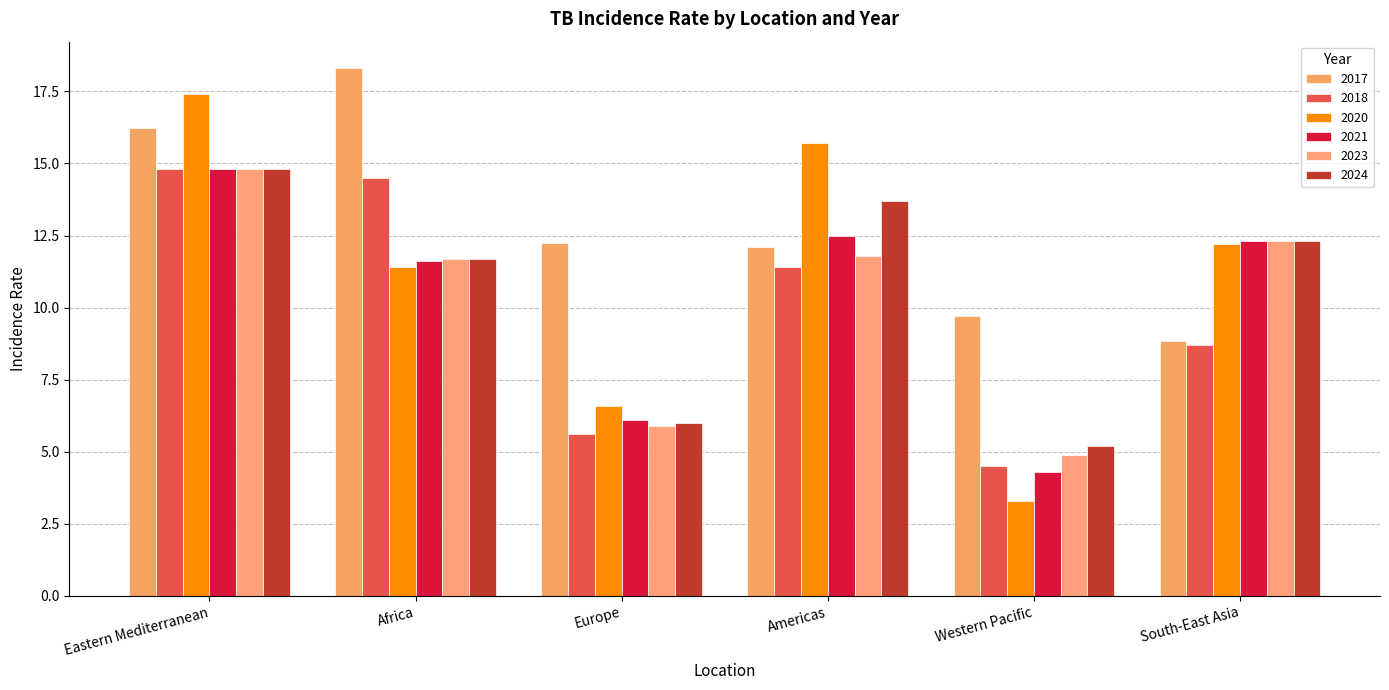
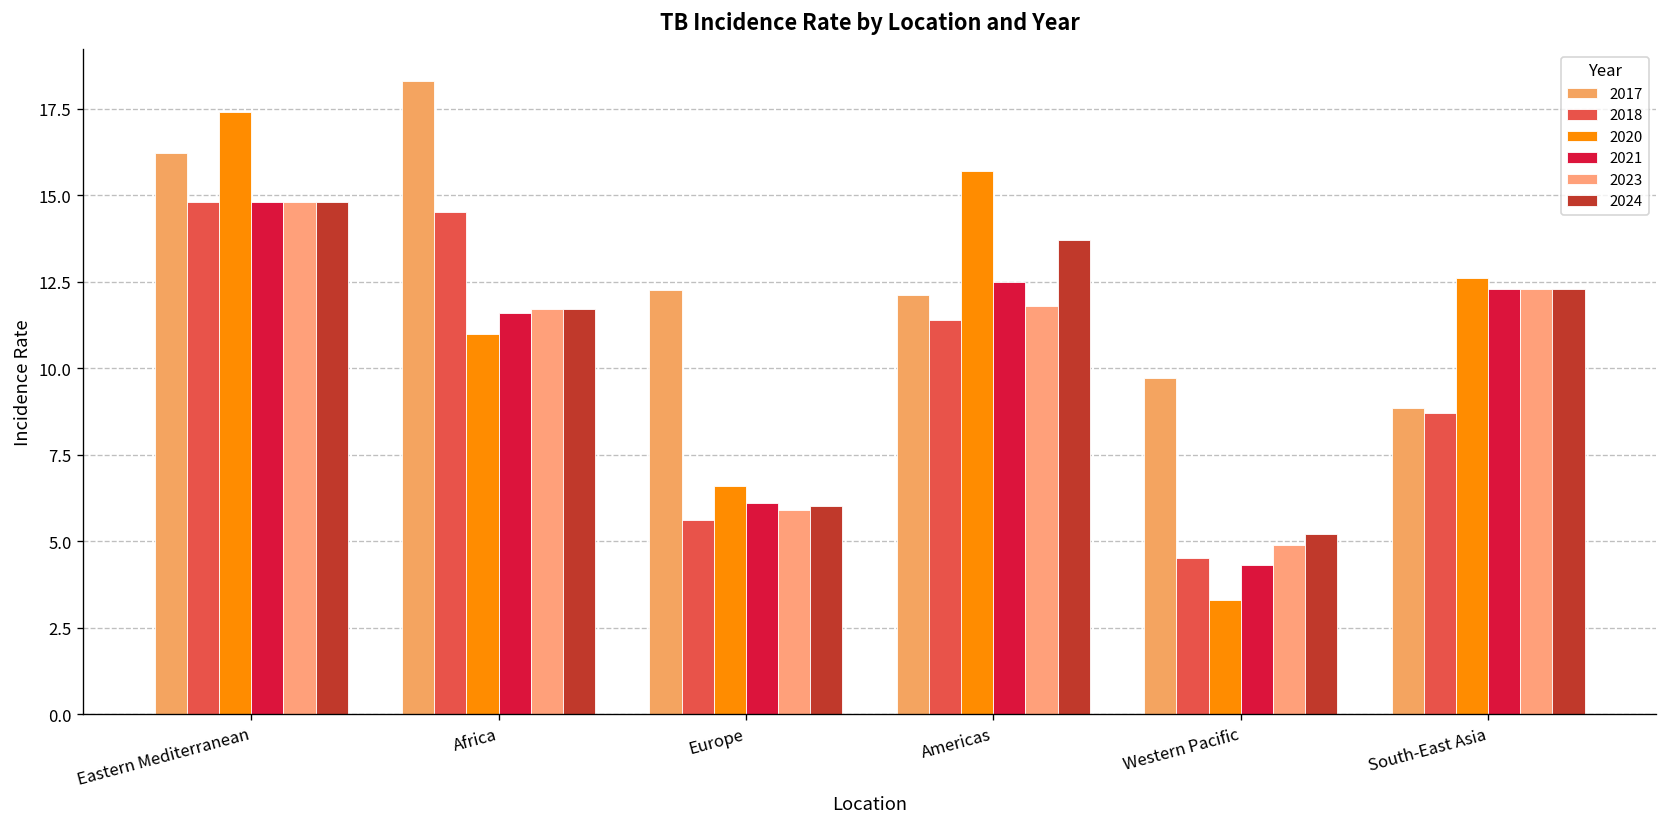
2020, Africa: 11.4 -> 11.0
2020, South-East Asia: 12.2 -> 12.6
